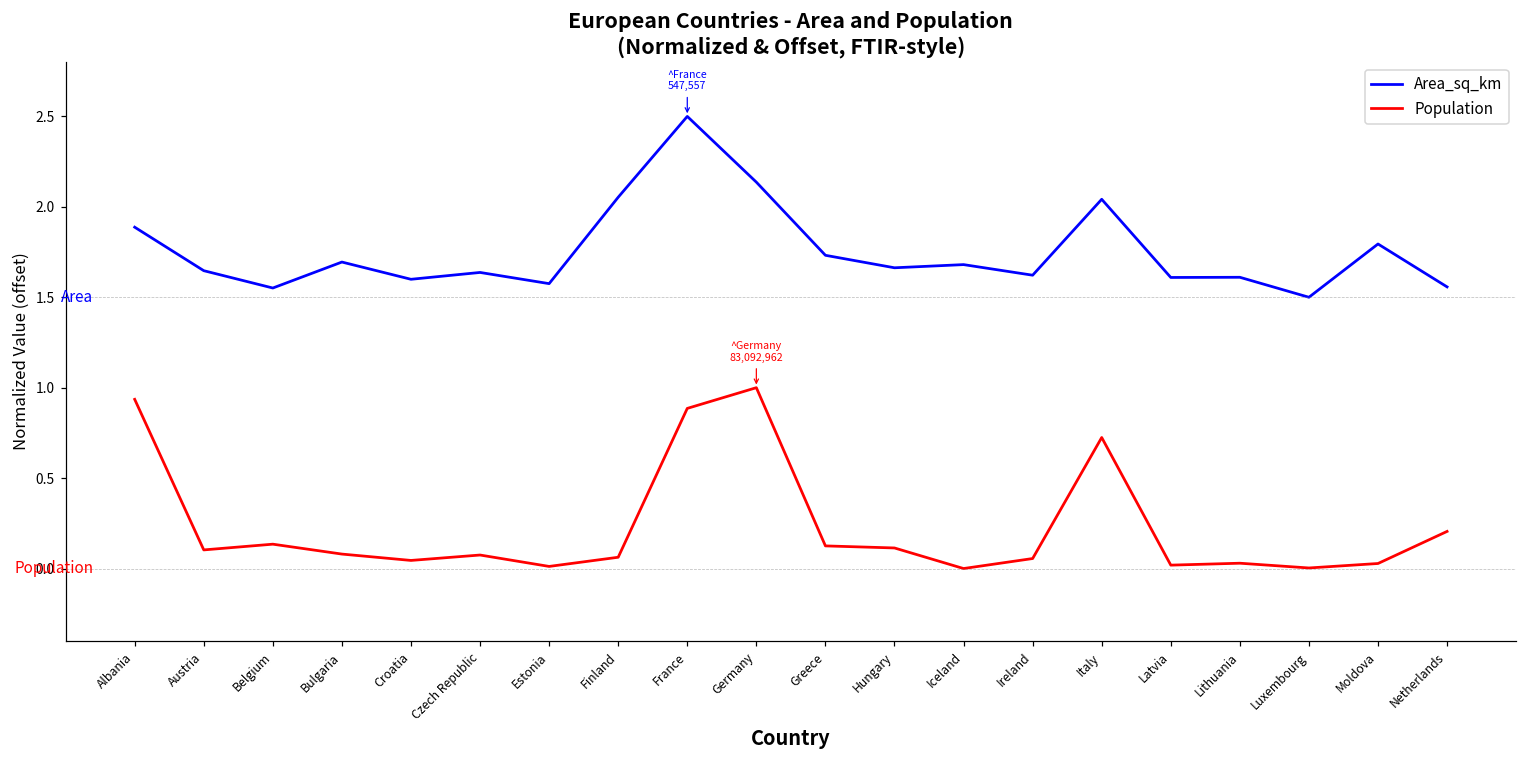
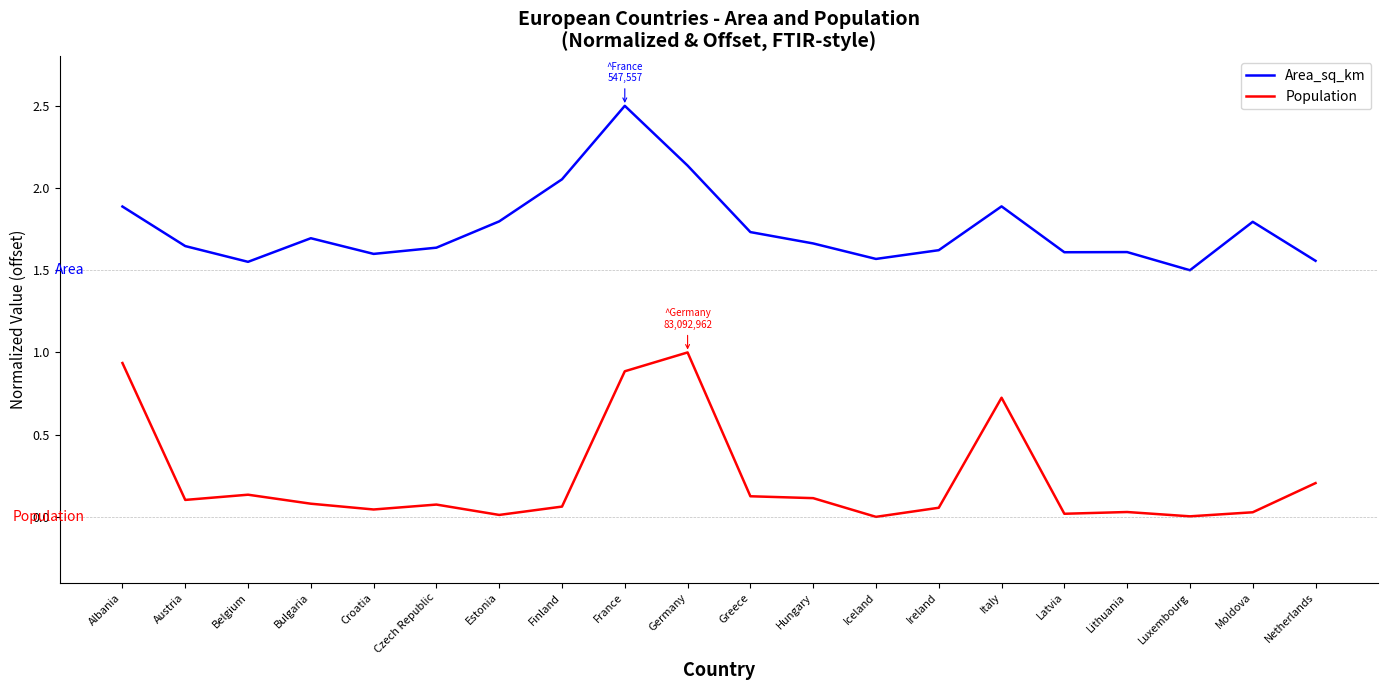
Area_sq_km, Estonia: 1.58 -> 1.80
Area_sq_km, Iceland: 1.68 -> 1.57
Area_sq_km, Italy: 2.04 -> 1.89
